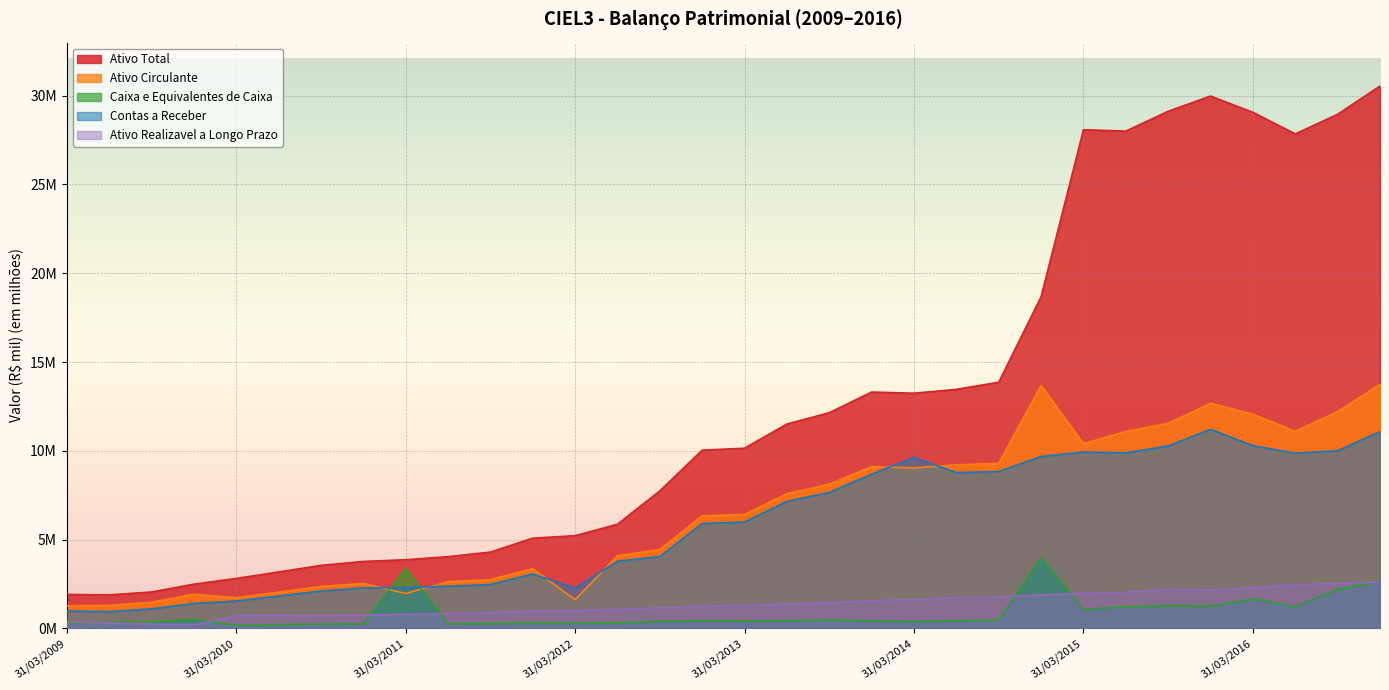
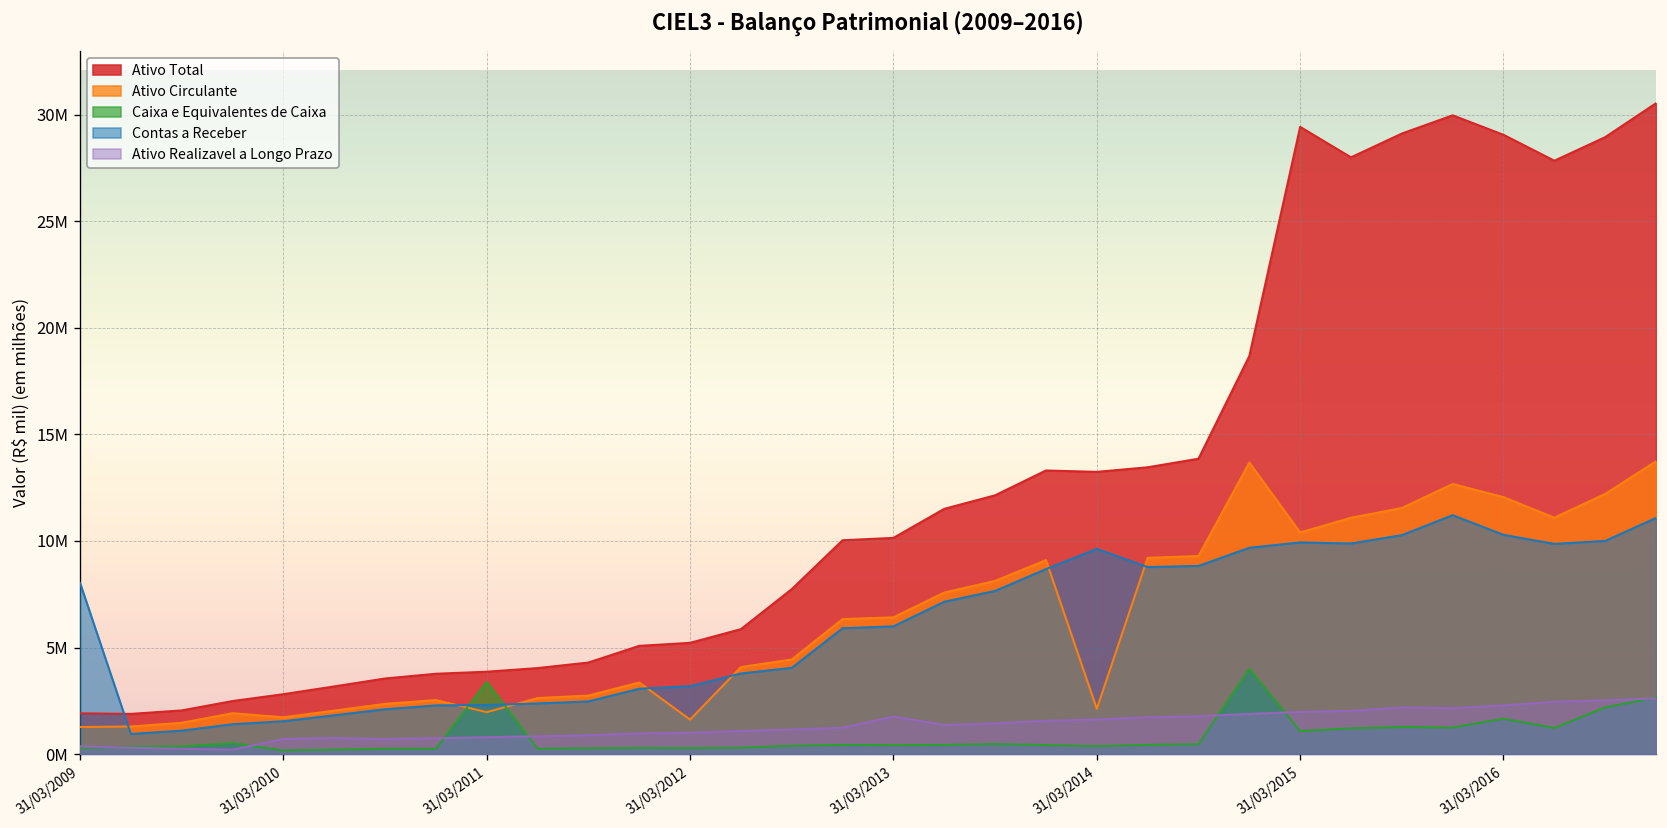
Contas a Receber, 31/03/2009: 1000000 -> 8000000
Contas a Receber, 31/03/2012: 2300000 -> 3200000
Ativo Realizavel a Longo Prazo, 31/03/2013: 1300000 -> 1800000
Ativo Circulante, 31/03/2014: 9000000 -> 2100000
Ativo Total, 31/03/2015: 28100000 -> 29400000
